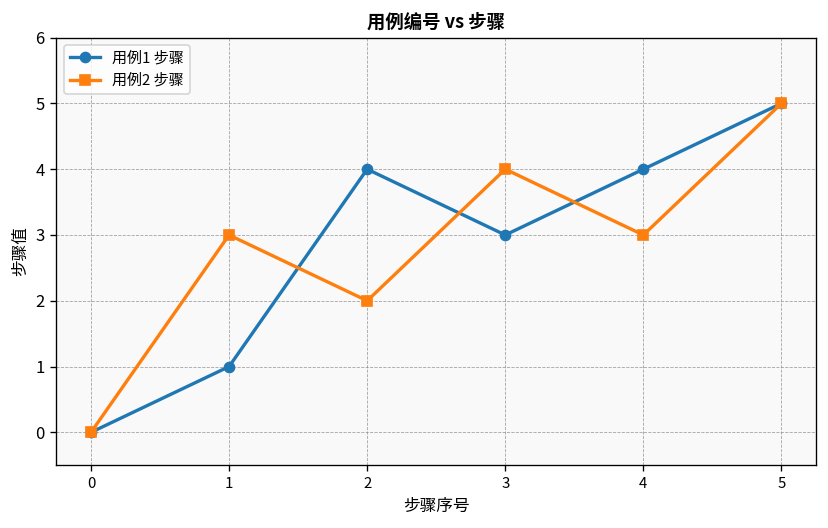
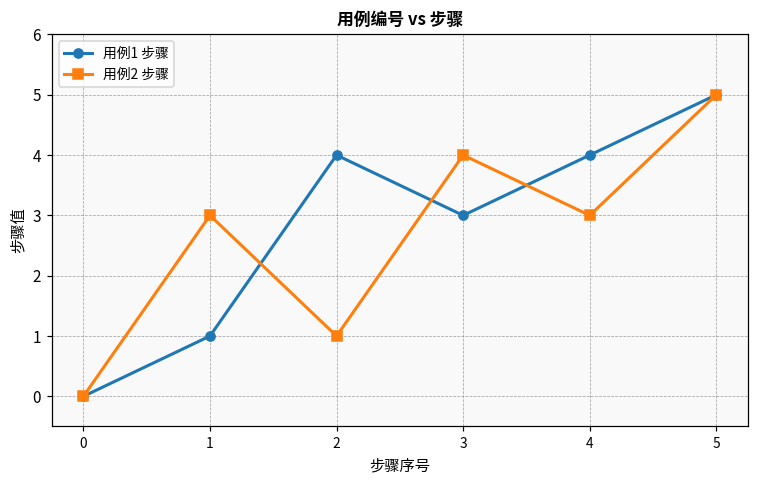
用例2 步骤, 2: 2 -> 1
